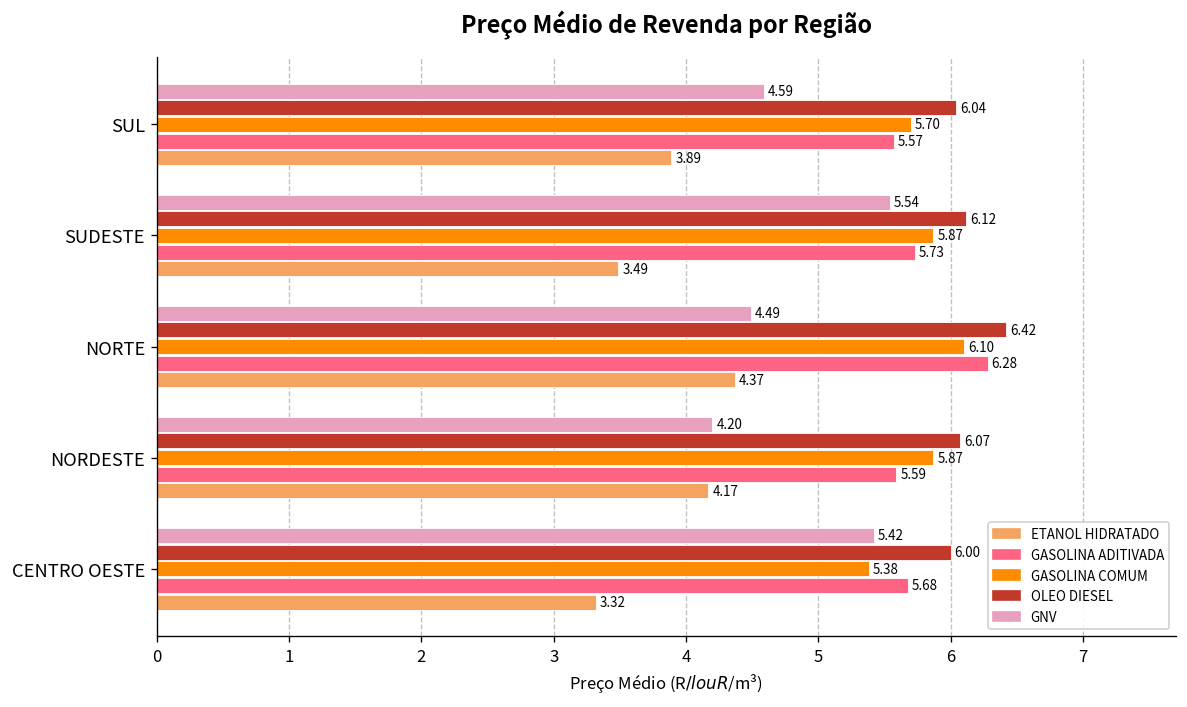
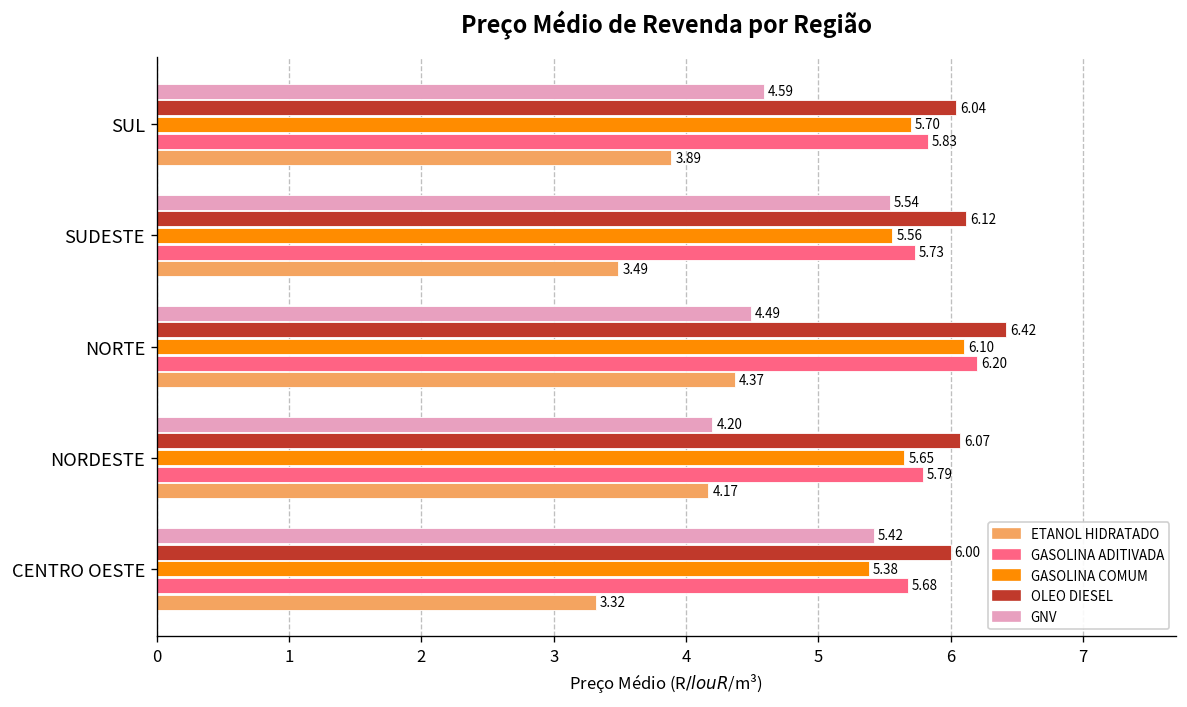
GASOLINA ADITIVADA, SUL: 5.57 -> 5.83
GASOLINA COMUM, SUDESTE: 5.87 -> 5.56
GASOLINA ADITIVADA, NORTE: 6.28 -> 6.20
GASOLINA COMUM, NORDESTE: 5.87 -> 5.65
GASOLINA ADITIVADA, NORDESTE: 5.59 -> 5.79
